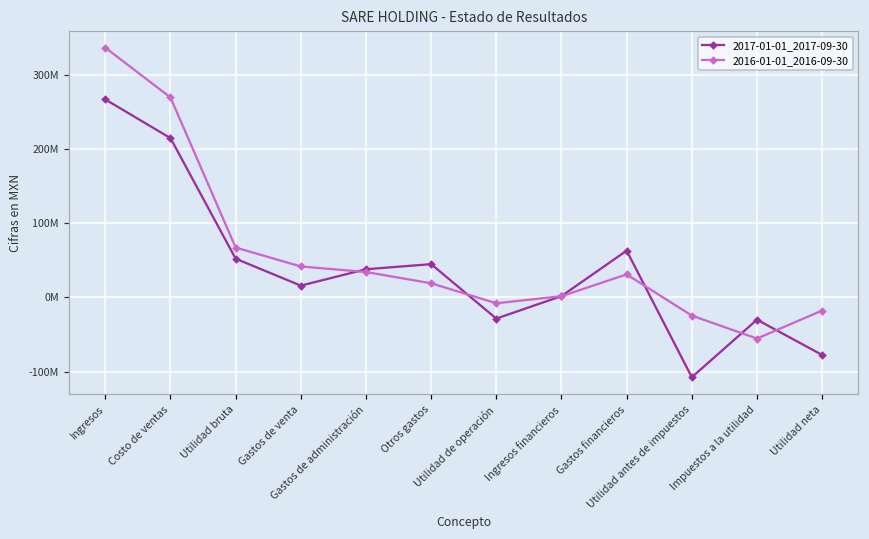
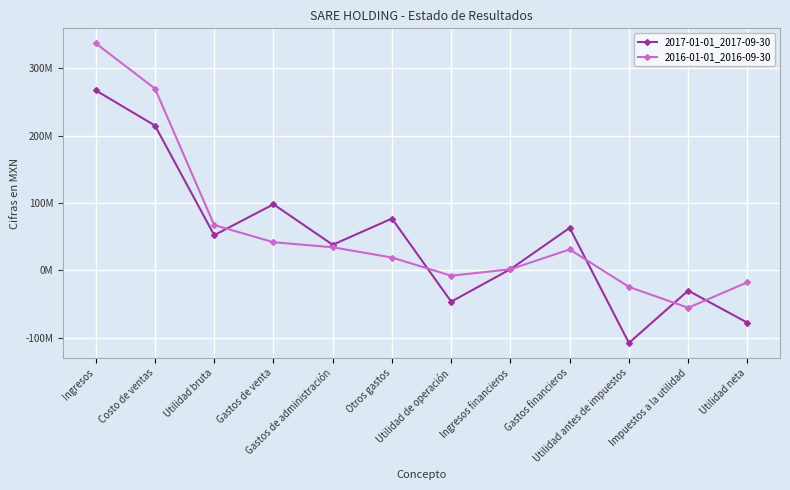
2017-01-01_2017-09-30, Gastos de venta: 20000000 -> 100000000
2017-01-01_2017-09-30, Otros gastos: 40000000 -> 80000000
2017-01-01_2017-09-30, Utilidad de operación: -30000000 -> -50000000
